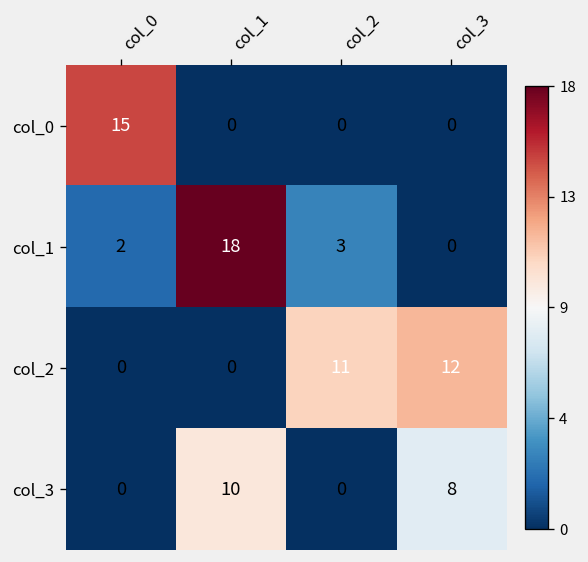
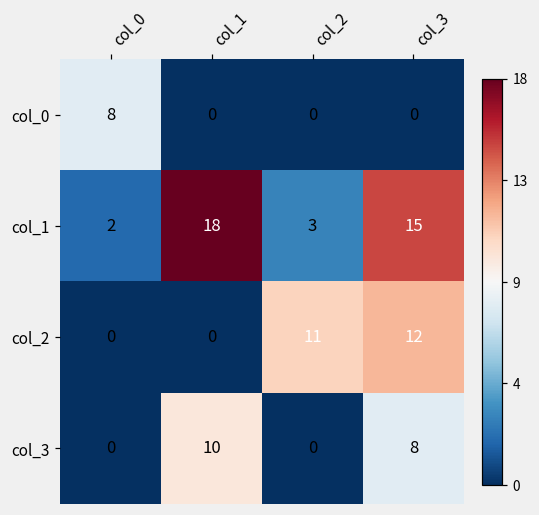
col_0, col_0: 15 -> 8
col_1, col_3: 0 -> 15
